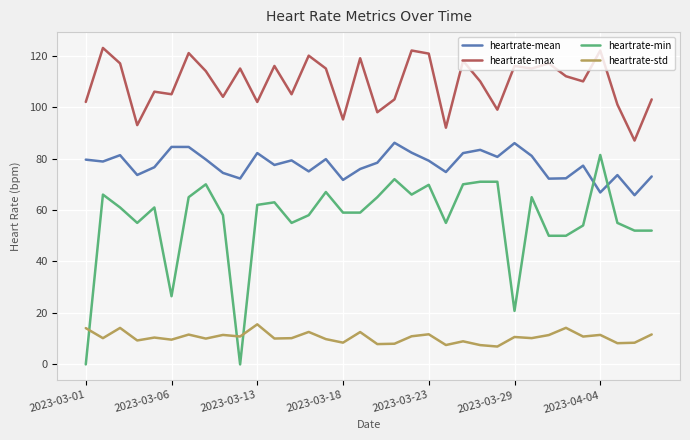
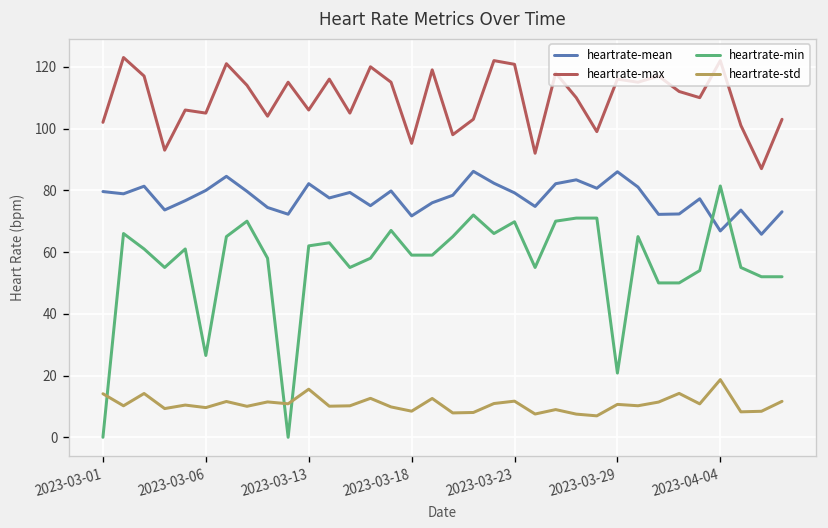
heartrate-mean, 2023-03-06: 85 -> 80
heartrate-max, 2023-03-13: 102 -> 106
heartrate-std, 2023-04-04: 11 -> 19
